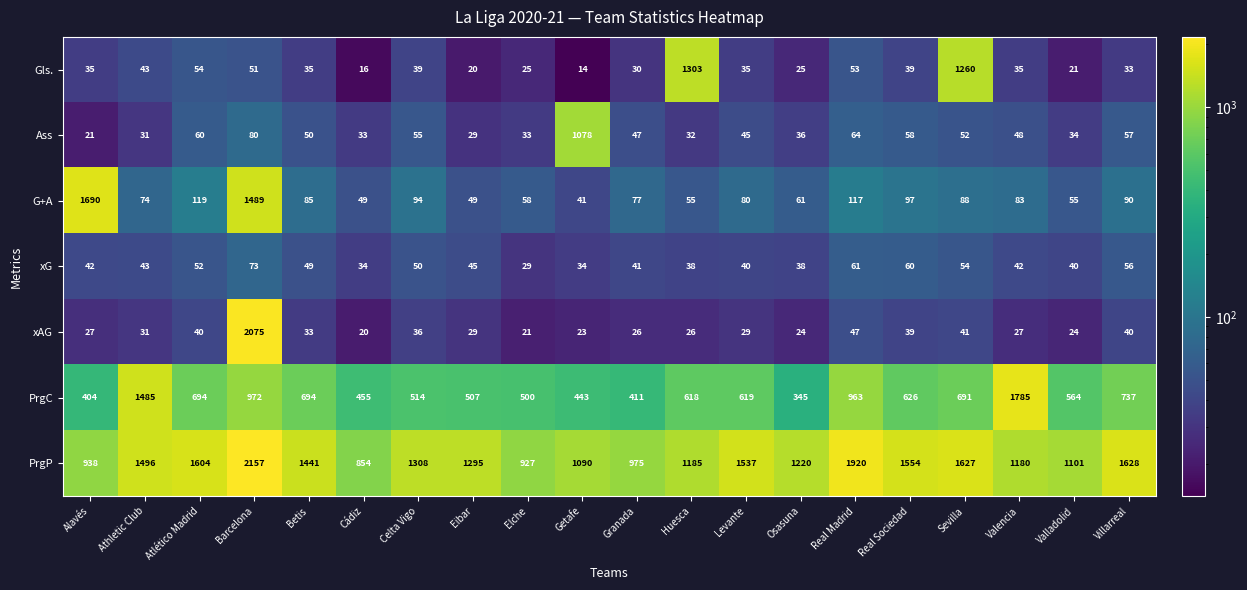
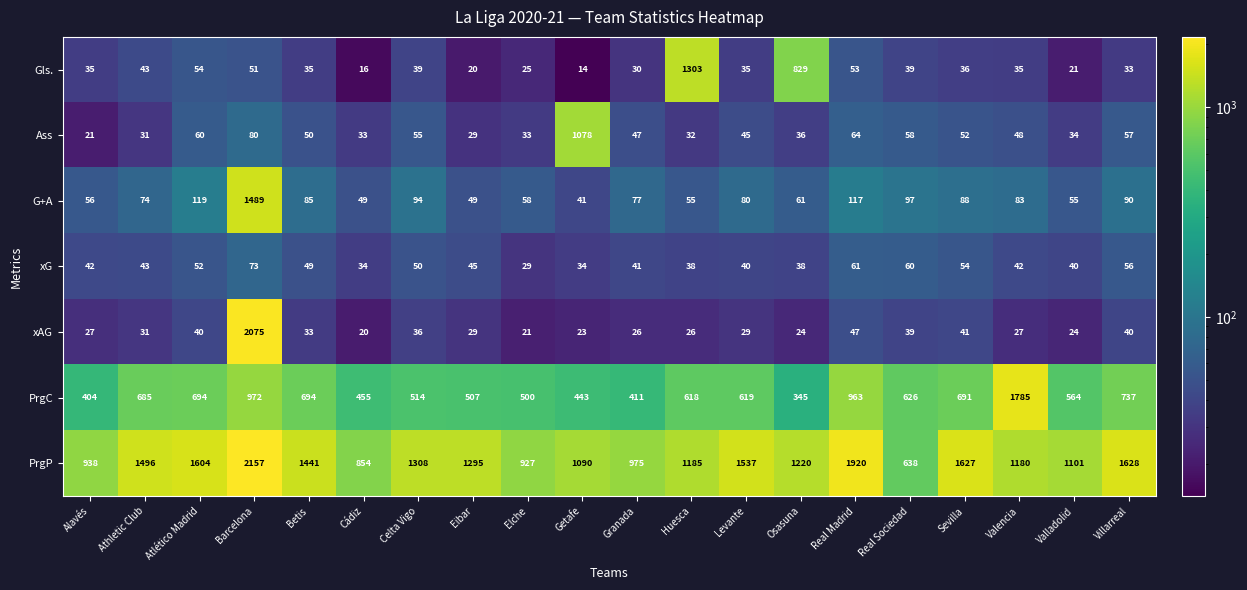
Gls., Osasuna: 25 -> 829
Gls., Sevilla: 1260 -> 36
G+A, Alavés: 1690 -> 56
PrgC, Athletic Club: 1485 -> 685
PrgP, Real Sociedad: 1554 -> 638
